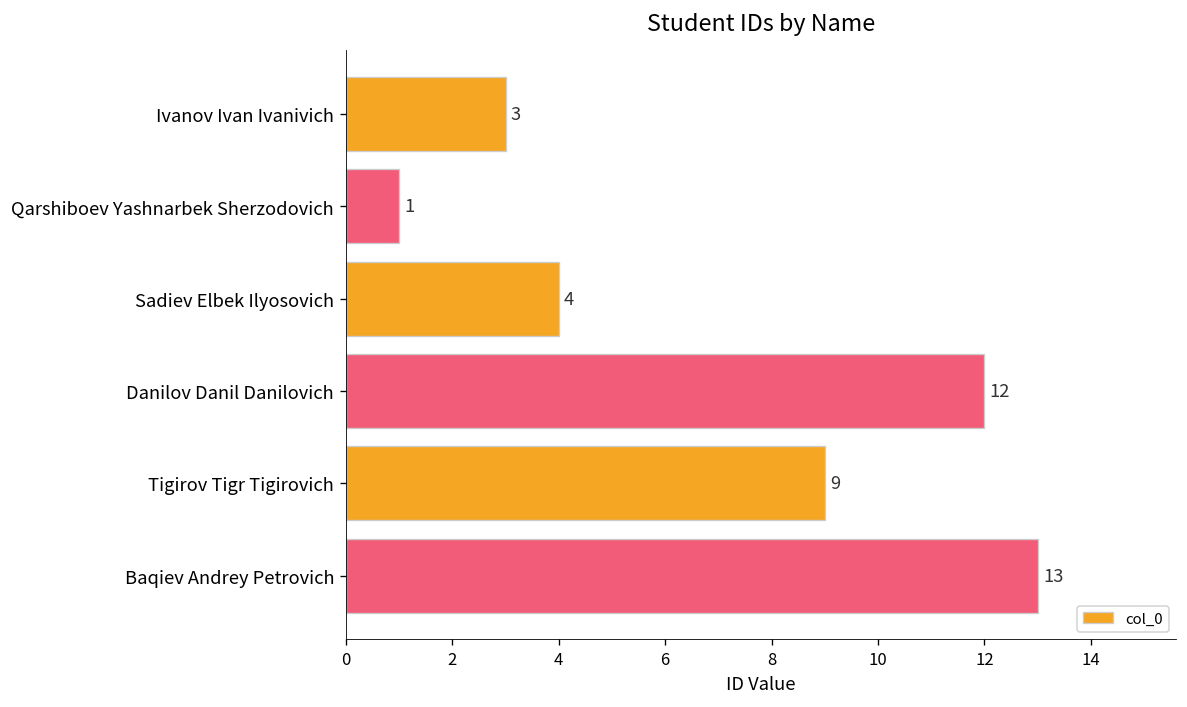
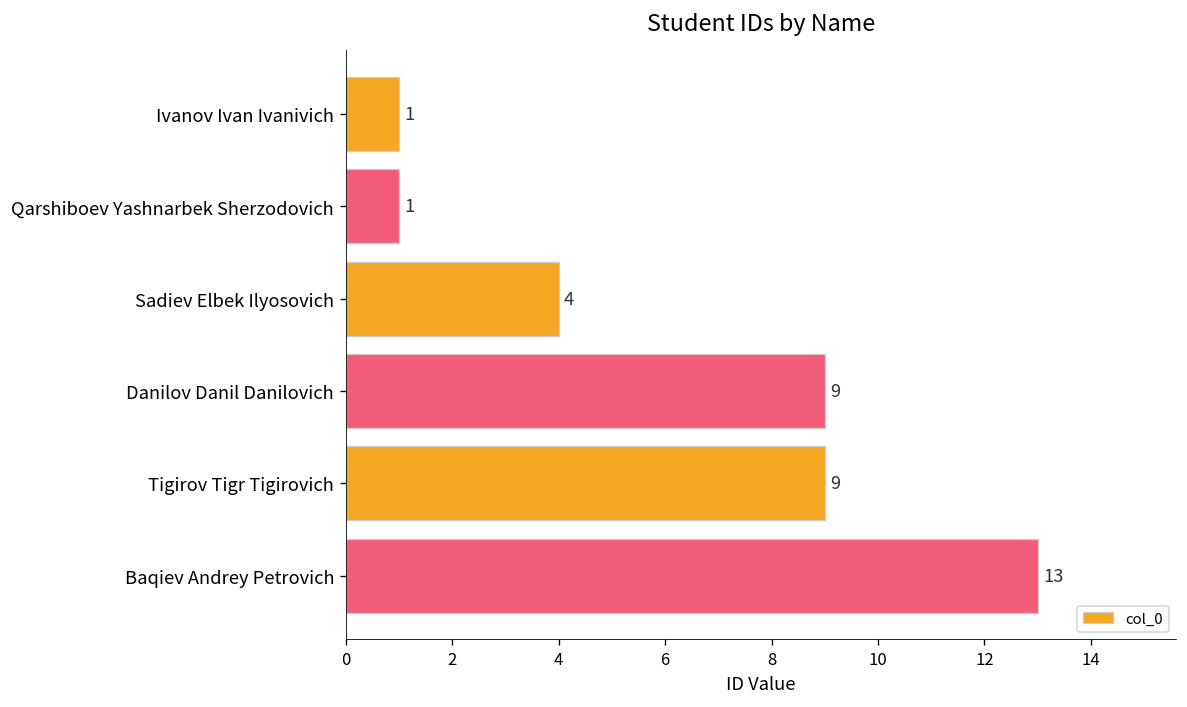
Ivanov Ivan Ivanivich: 3 -> 1
Danilov Danil Danilovich: 12 -> 9
